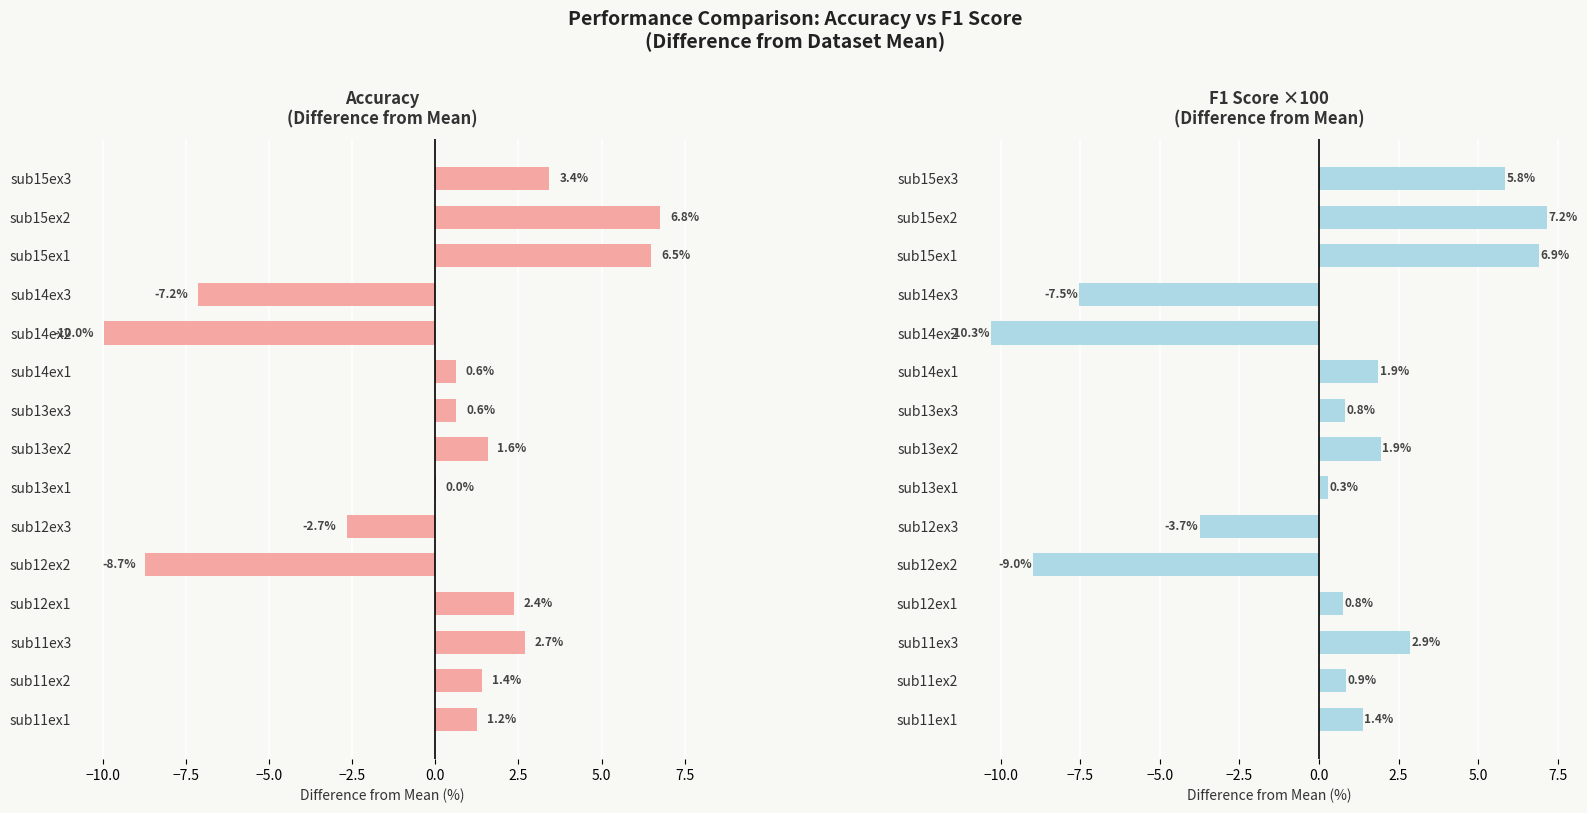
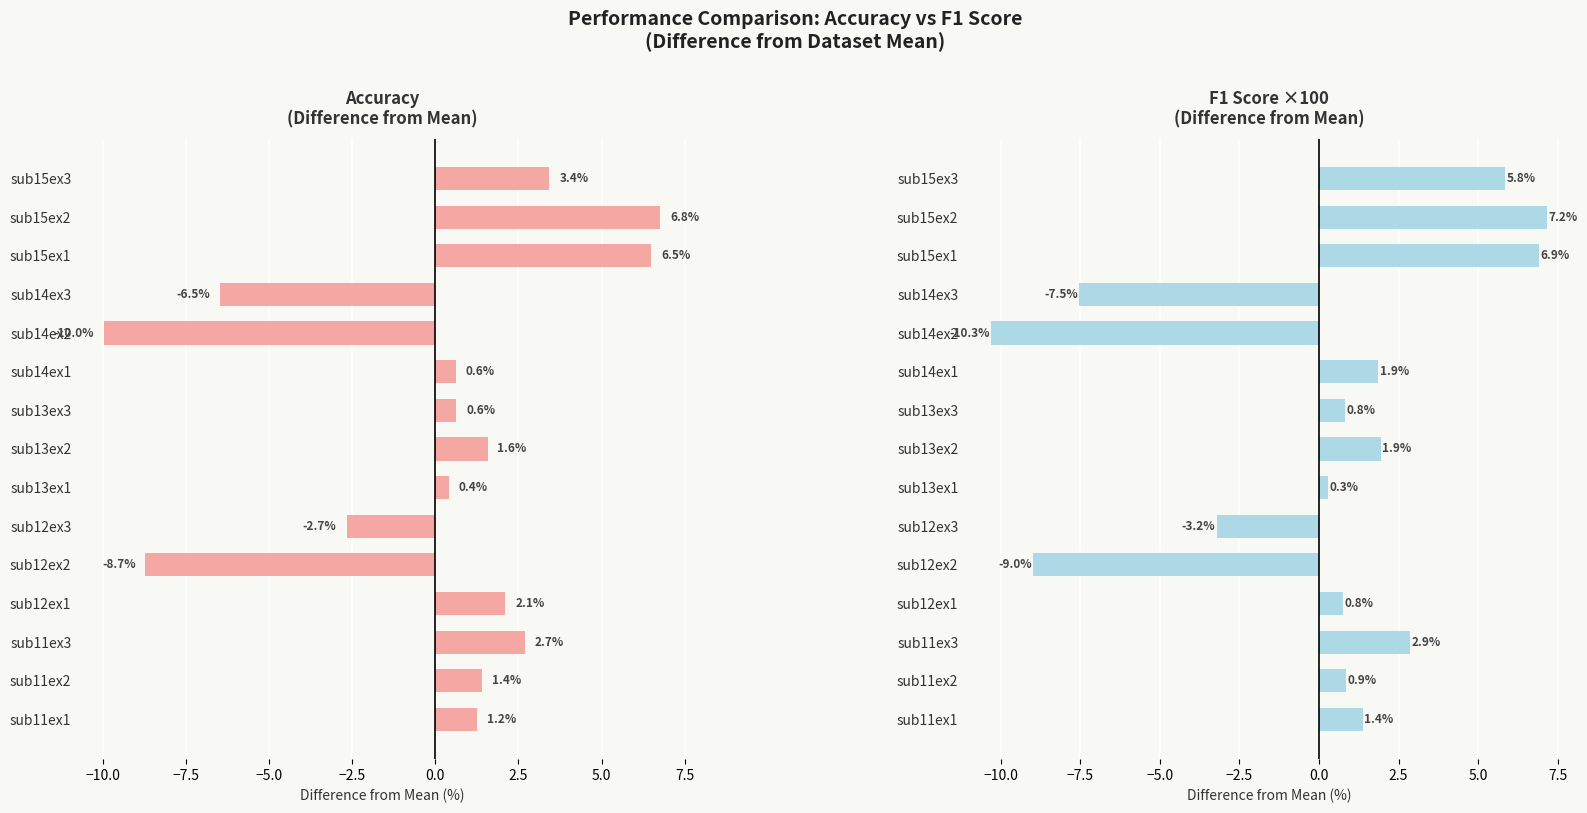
Accuracy (Difference from Mean), sub14ex3: -7.2% -> -6.5%
Accuracy (Difference from Mean), sub13ex1: 0.0% -> 0.4%
Accuracy (Difference from Mean), sub12ex1: 2.4% -> 2.1%
F1 Score ×100 (Difference from Mean), sub12ex3: -3.7% -> -3.2%
